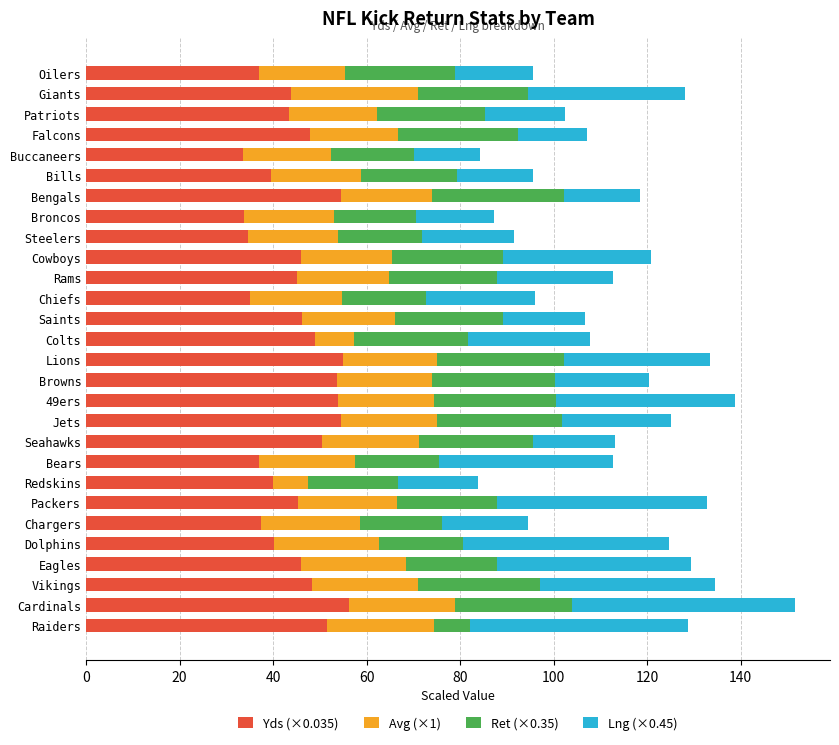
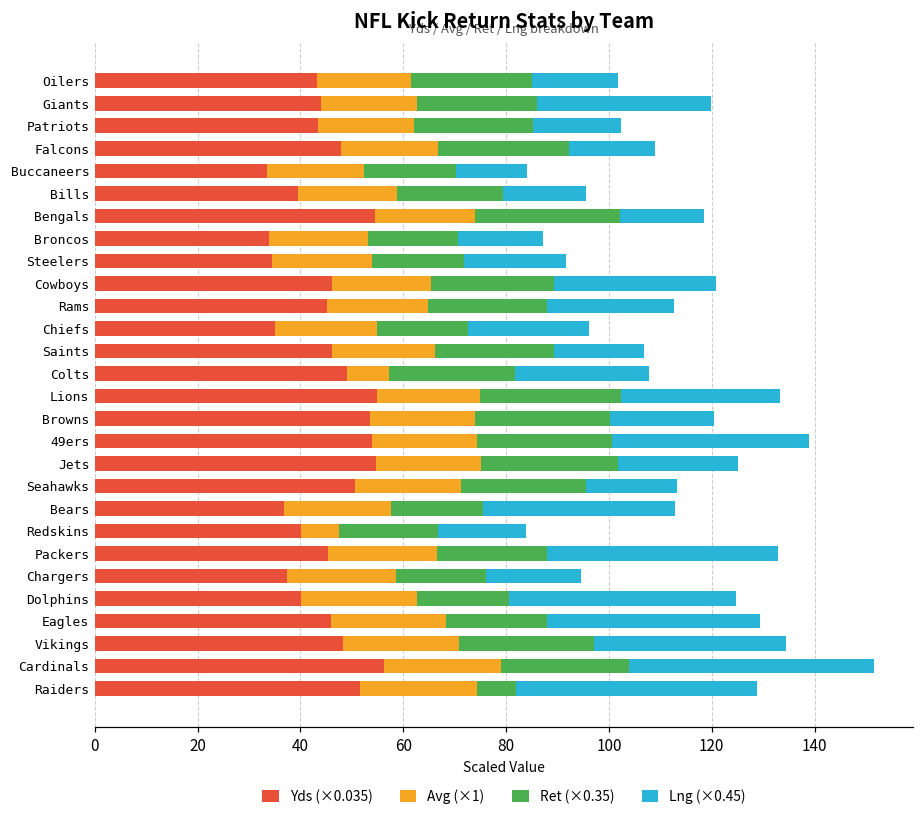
Yds (×0.035), Oilers: 37 -> 43
Avg (×1), Giants: 27 -> 19
Lng (×0.45), Falcons: 15 -> 17
